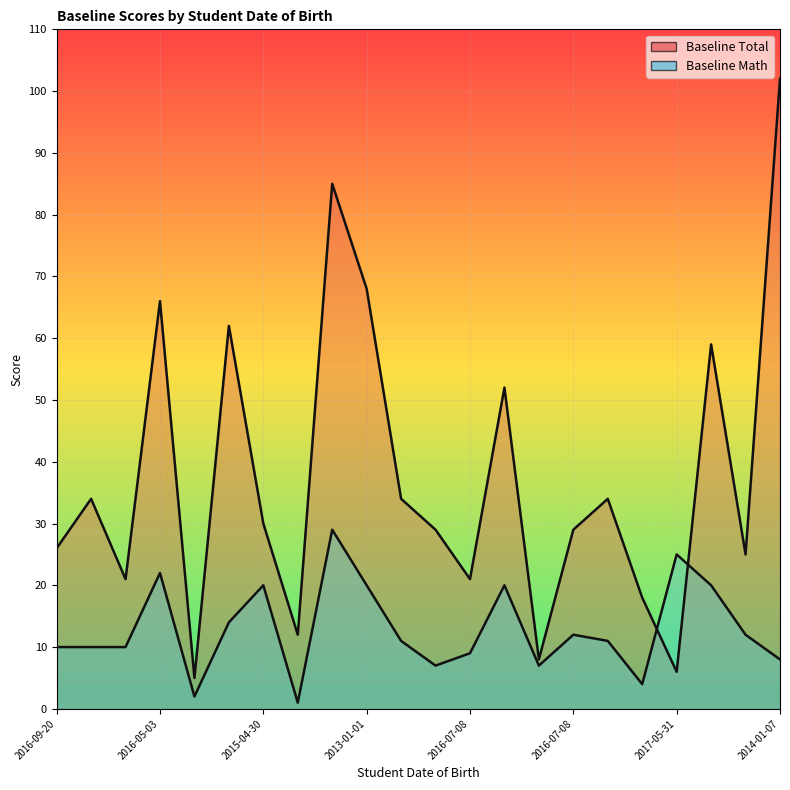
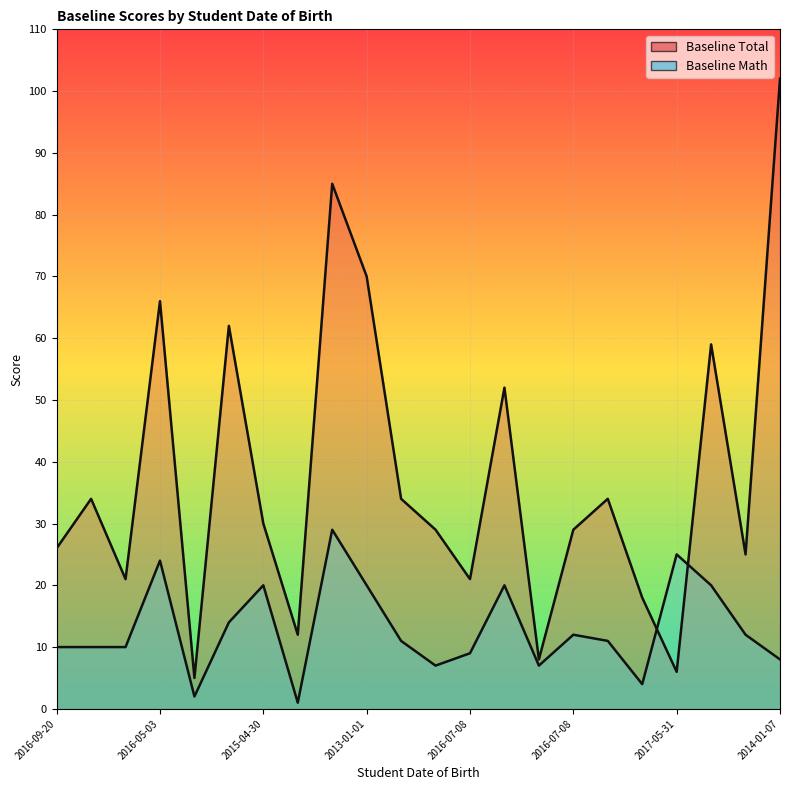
Baseline Math, 2016-05-03: 22 -> 24
Baseline Total, 2013-01-01: 68 -> 70
